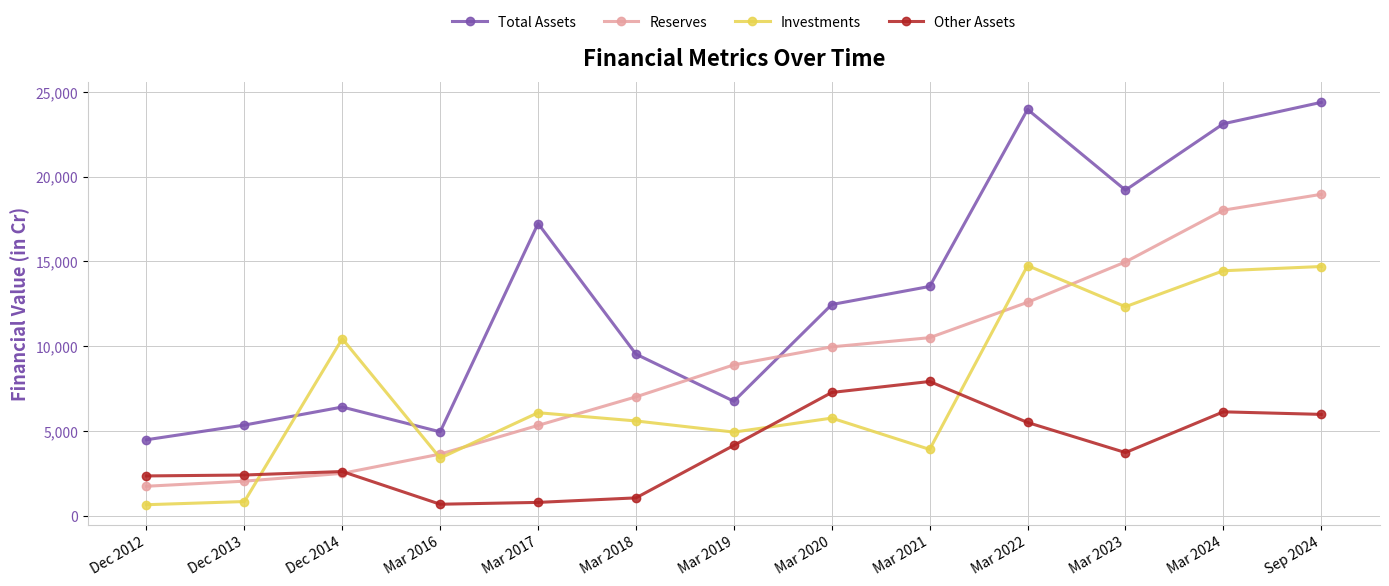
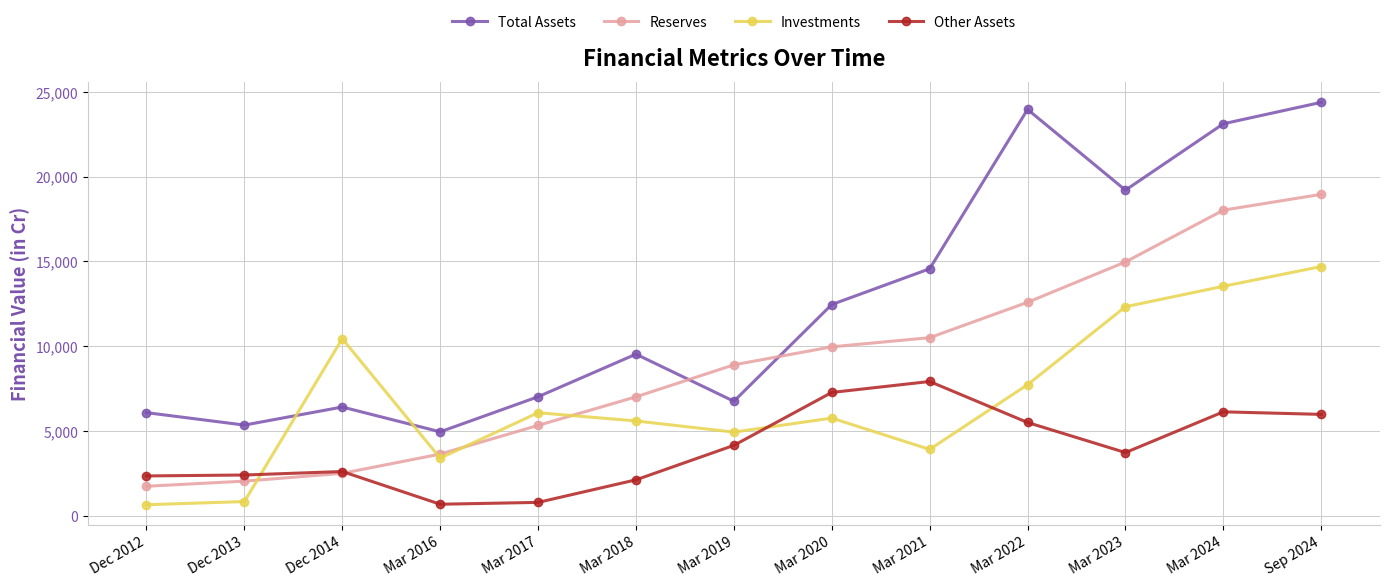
Total Assets, Dec 2012: 4,500 -> 6,100
Total Assets, Mar 2017: 17,200 -> 7,000
Other Assets, Mar 2018: 1,000 -> 2,100
Total Assets, Mar 2021: 13,500 -> 14,600
Investments, Mar 2022: 14,700 -> 7,700
Investments, Mar 2024: 14,400 -> 13,500
